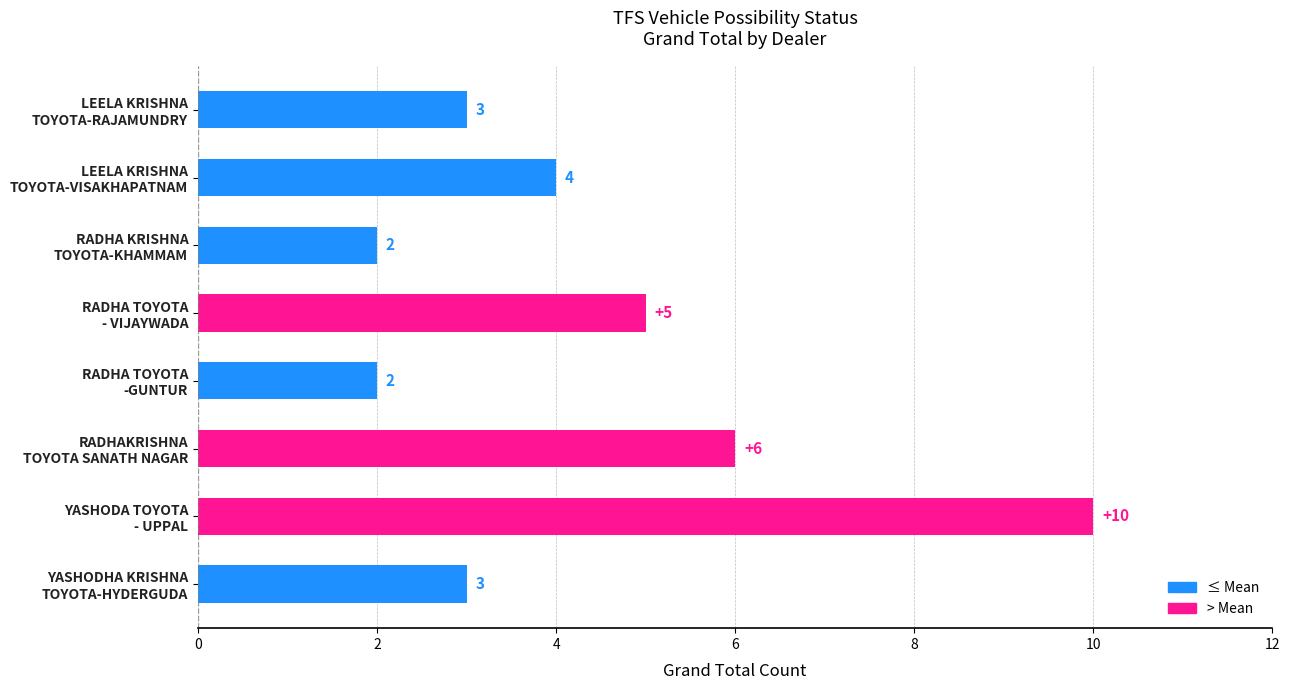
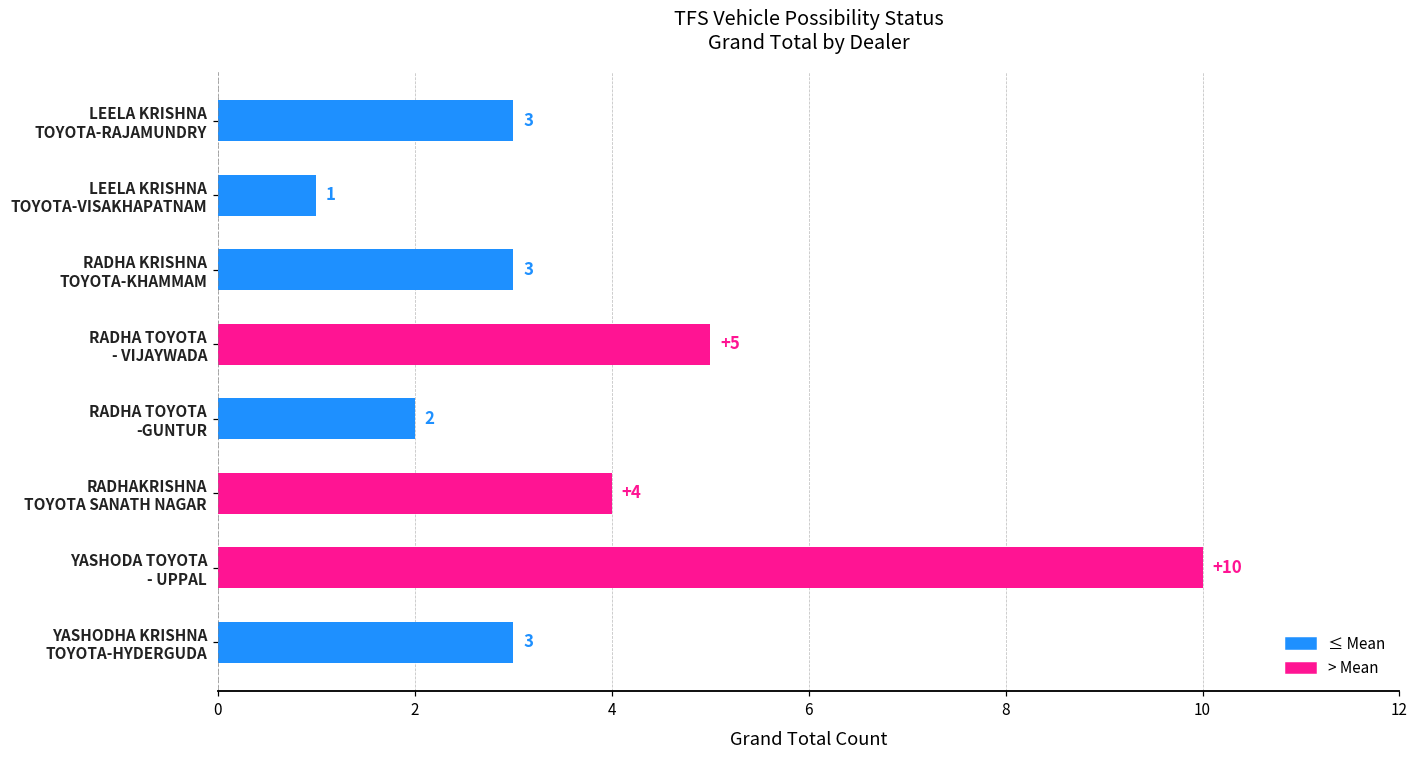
LEELA KRISHNA TOYOTA-VISAKHAPATNAM: 4 -> 1
RADHA KRISHNA TOYOTA-KHAMMAM: 2 -> 3
RADHAKRISHNA TOYOTA SANATH NAGAR: +6 -> +4
